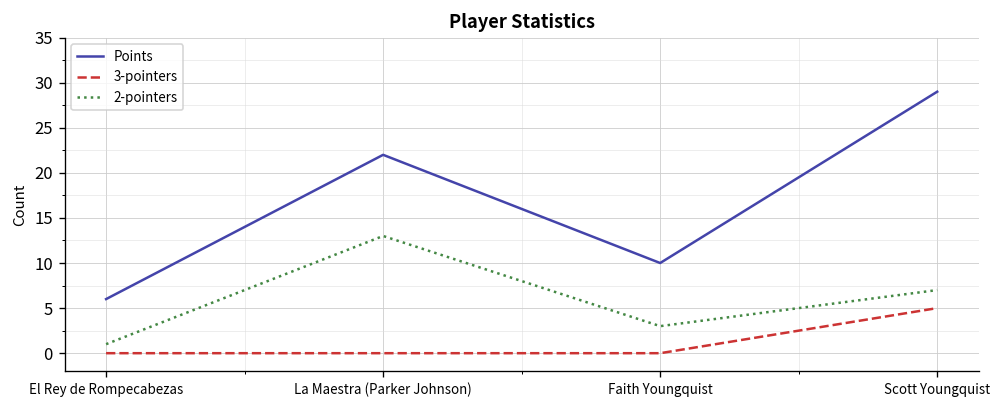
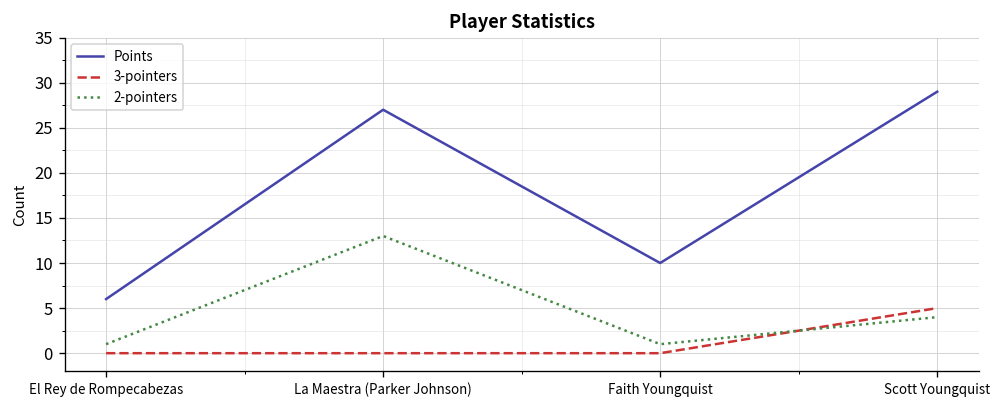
Points, La Maestra (Parker Johnson): 22 -> 27
2-pointers, Faith Youngquist: 3 -> 1
2-pointers, Scott Youngquist: 7 -> 4
